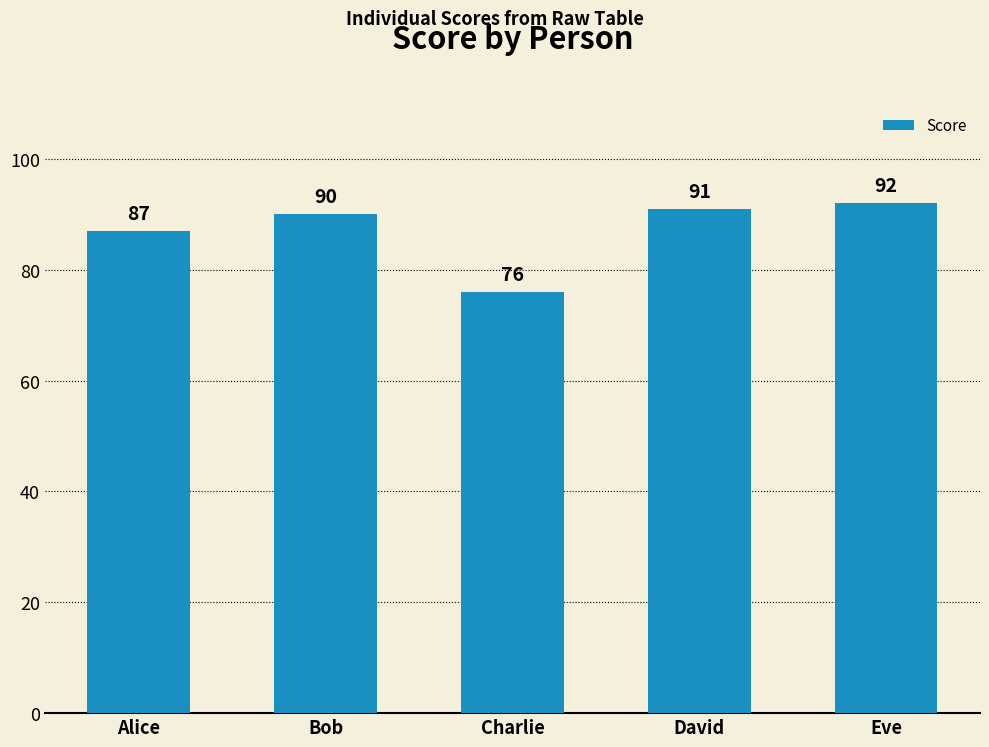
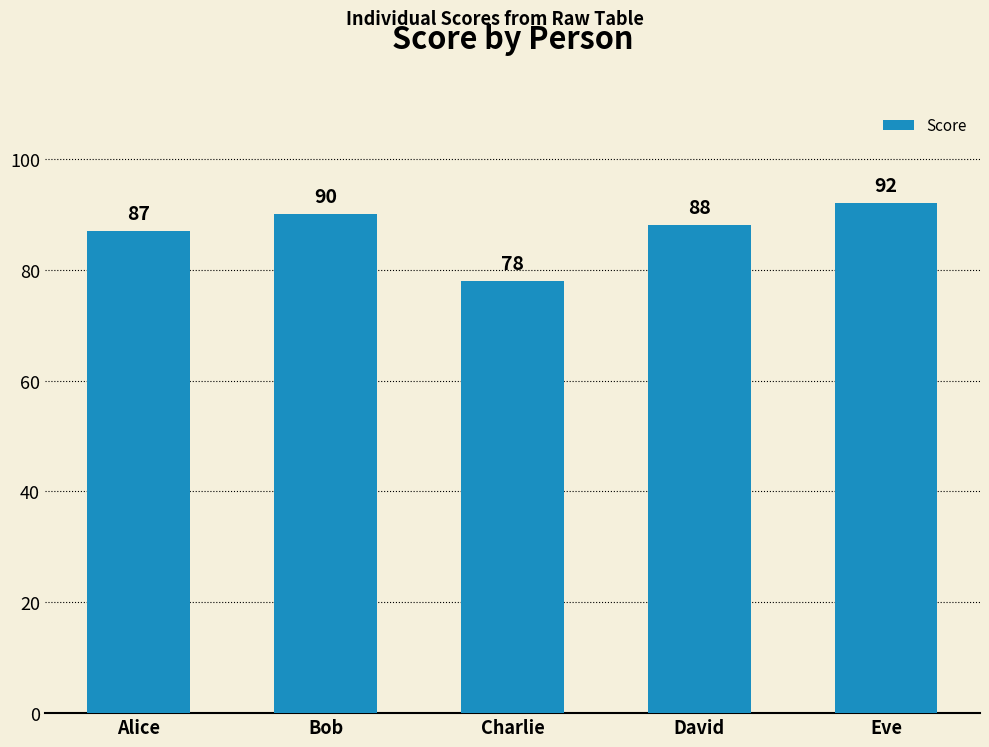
Charlie: 76 -> 78
David: 91 -> 88
